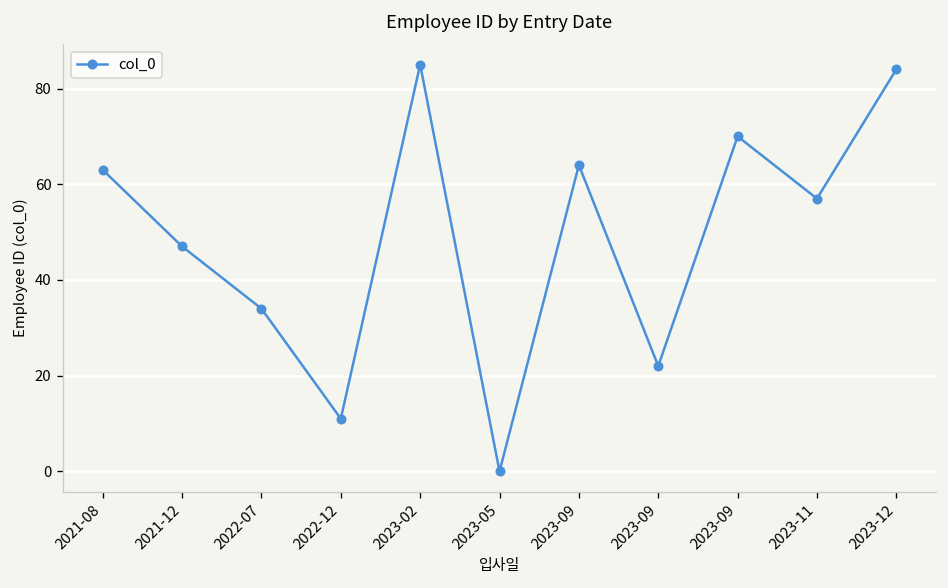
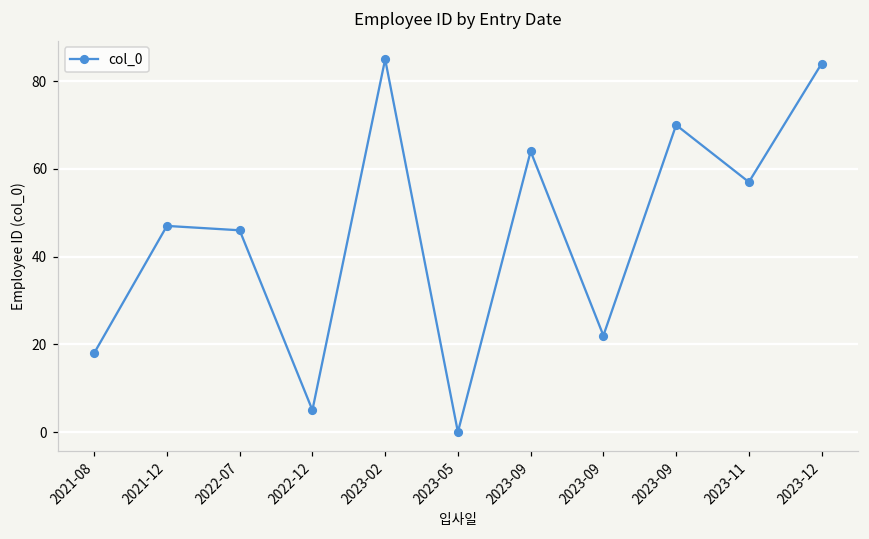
2021-08: 63 -> 18
2022-07: 34 -> 46
2022-12: 11 -> 5
